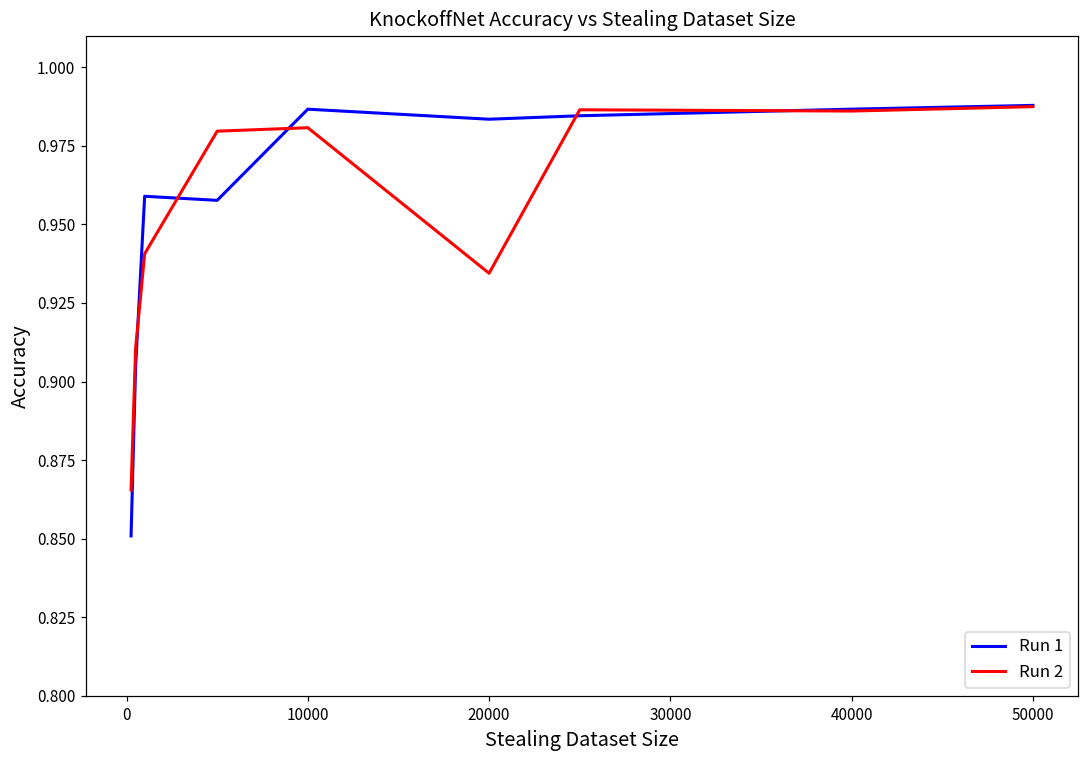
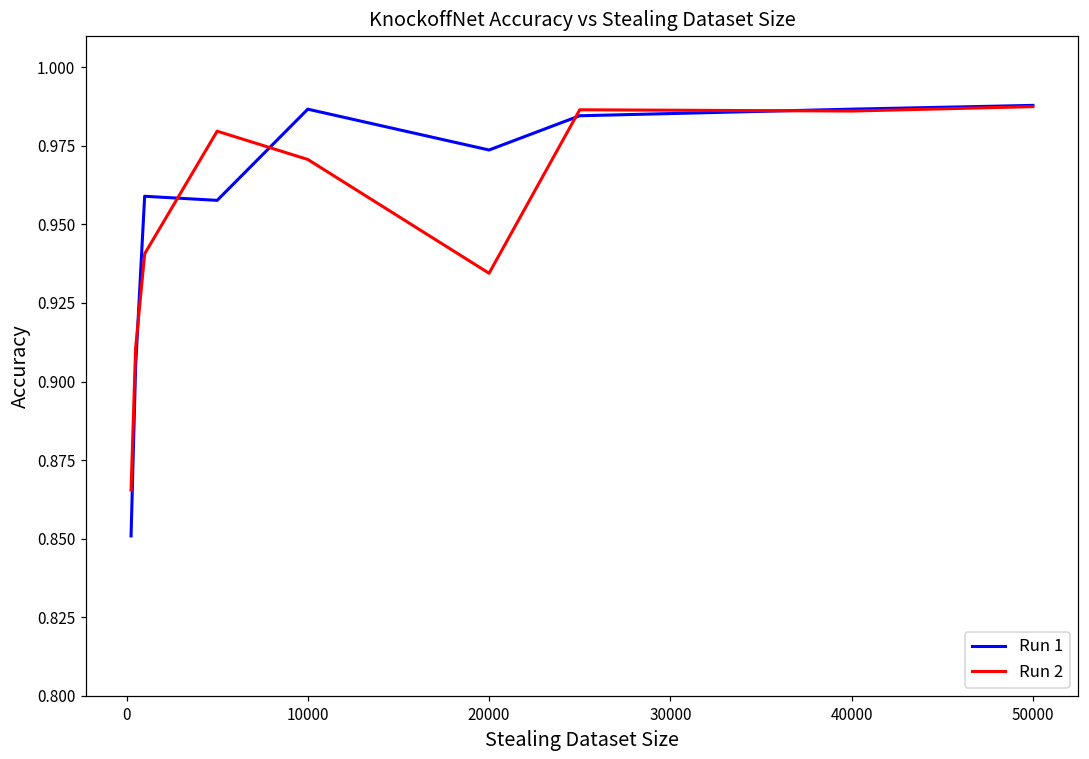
Run 2, 10000: 0.981 -> 0.971
Run 1, 20000: 0.983 -> 0.974
